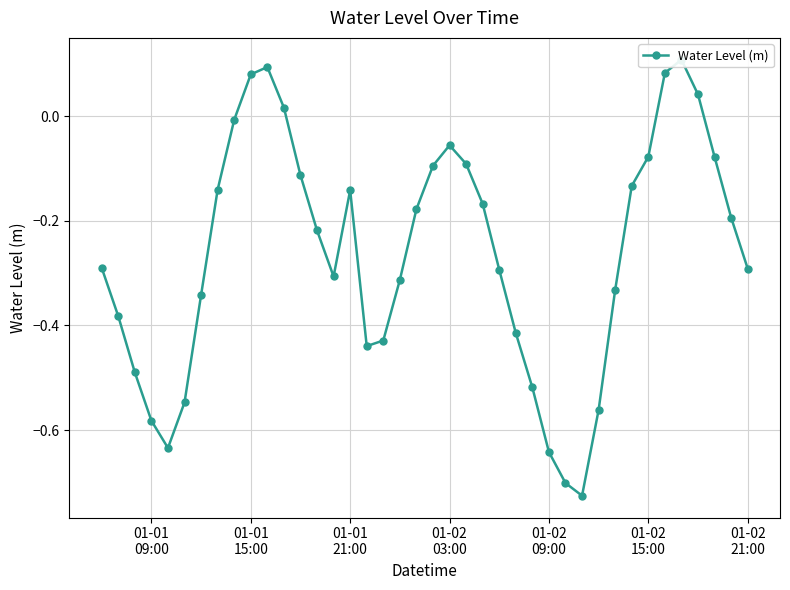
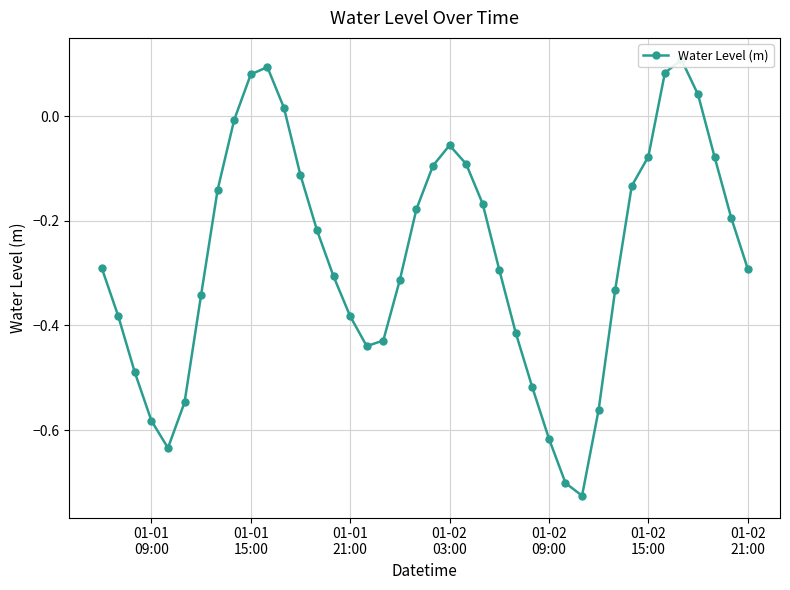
01-01 21:00: -0.14 -> -0.38
01-02 09:00: -0.64 -> -0.62
